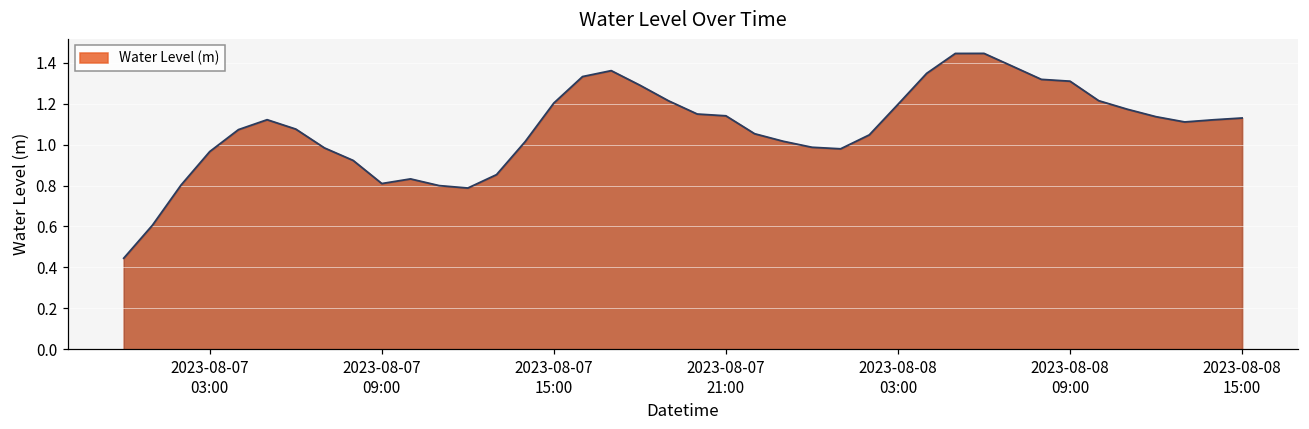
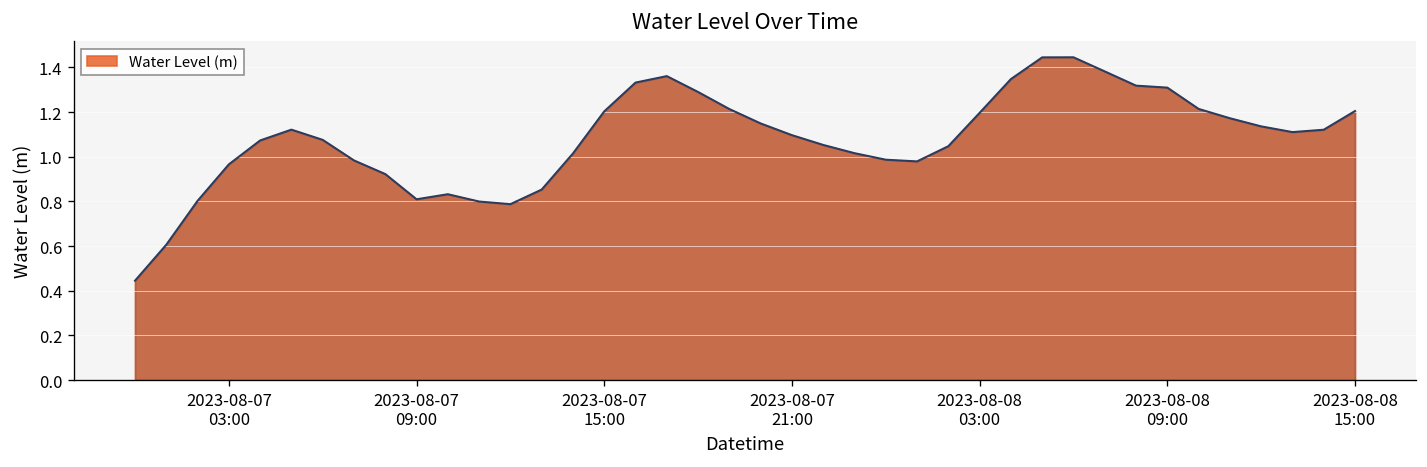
2023-08-07 21:00: 1.14 -> 1.10
2023-08-08 15:00: 1.13 -> 1.21
